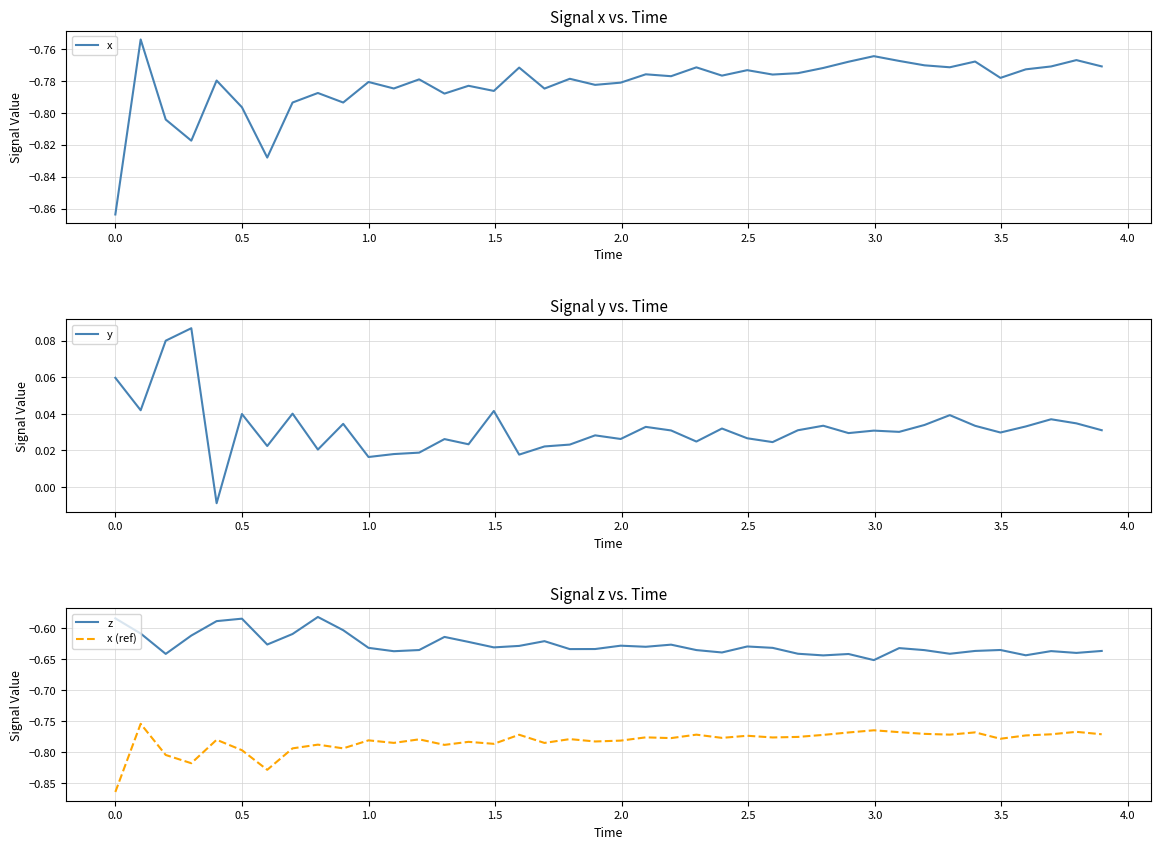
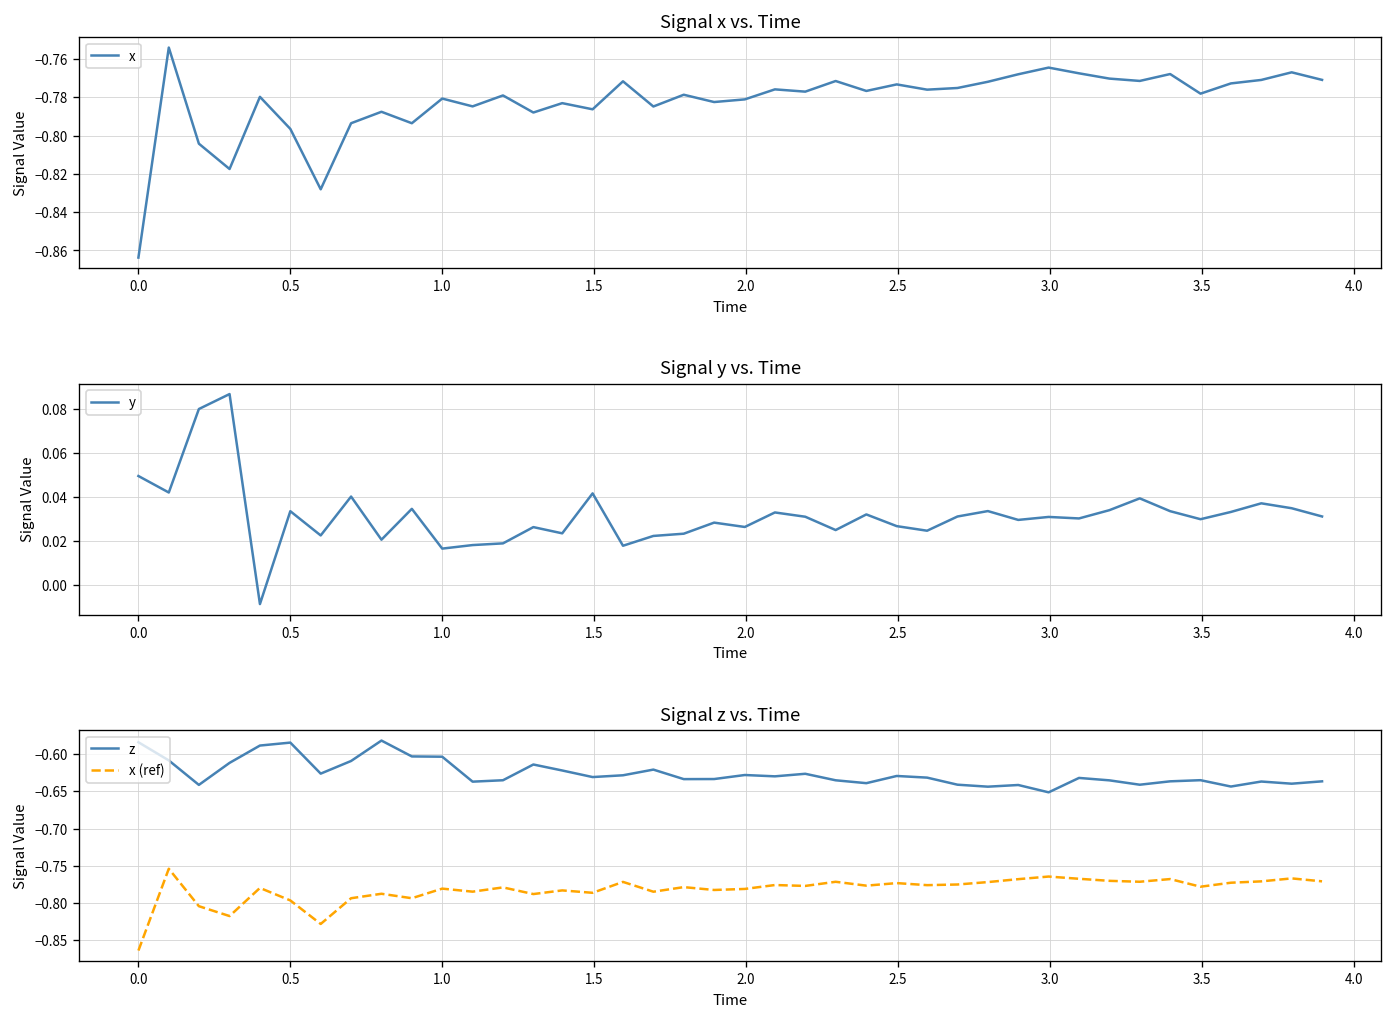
Signal y vs. Time, 0.0: 0.060 -> 0.050
Signal y vs. Time, 0.5: 0.040 -> 0.033
Signal z vs. Time, z, 1.0: -0.63 -> -0.60
